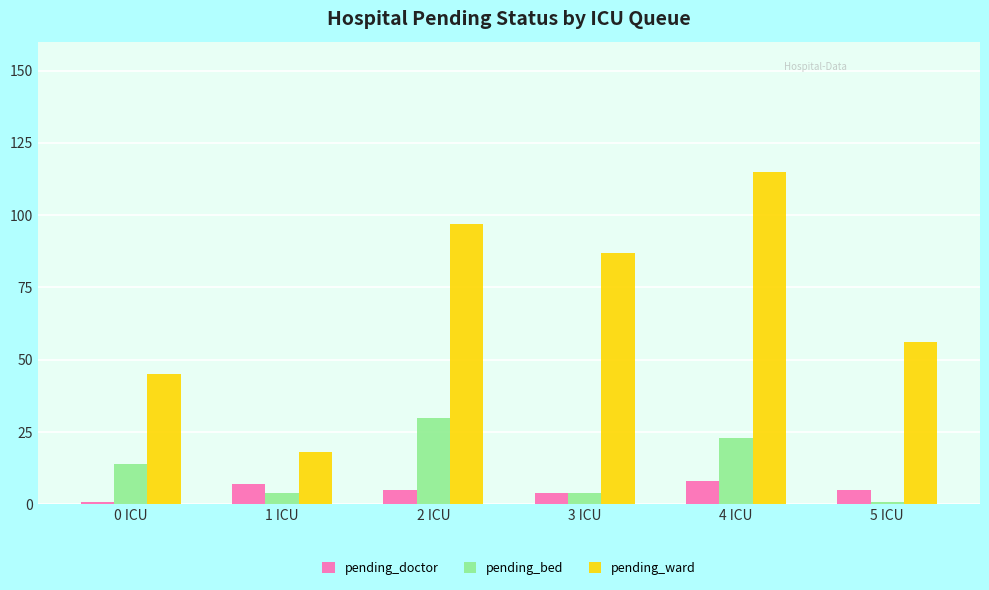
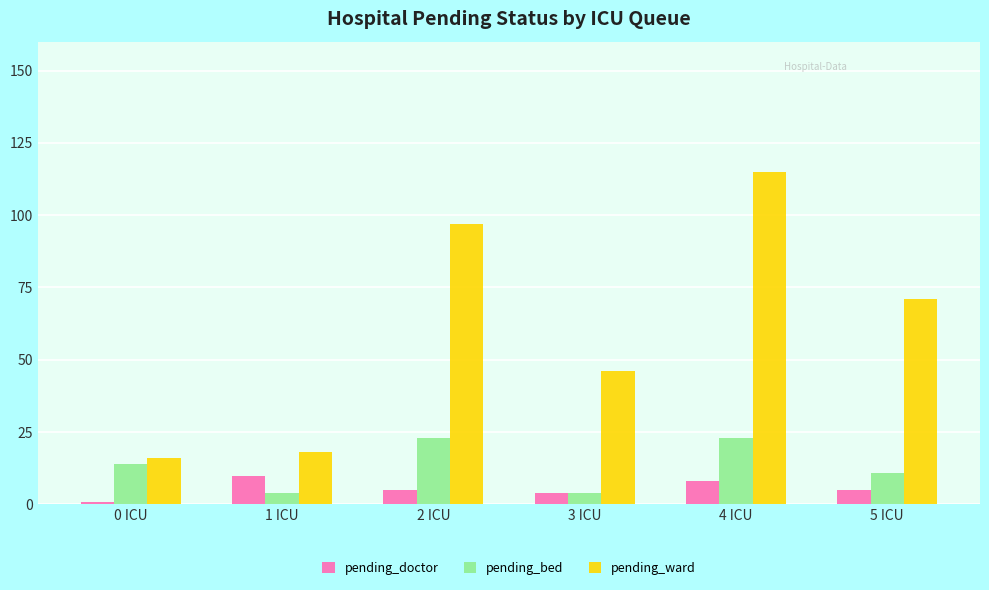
pending_ward, 0 ICU: 45 -> 16
pending_doctor, 1 ICU: 7 -> 10
pending_bed, 2 ICU: 30 -> 23
pending_ward, 3 ICU: 87 -> 46
pending_bed, 5 ICU: 1 -> 11
pending_ward, 5 ICU: 56 -> 71
